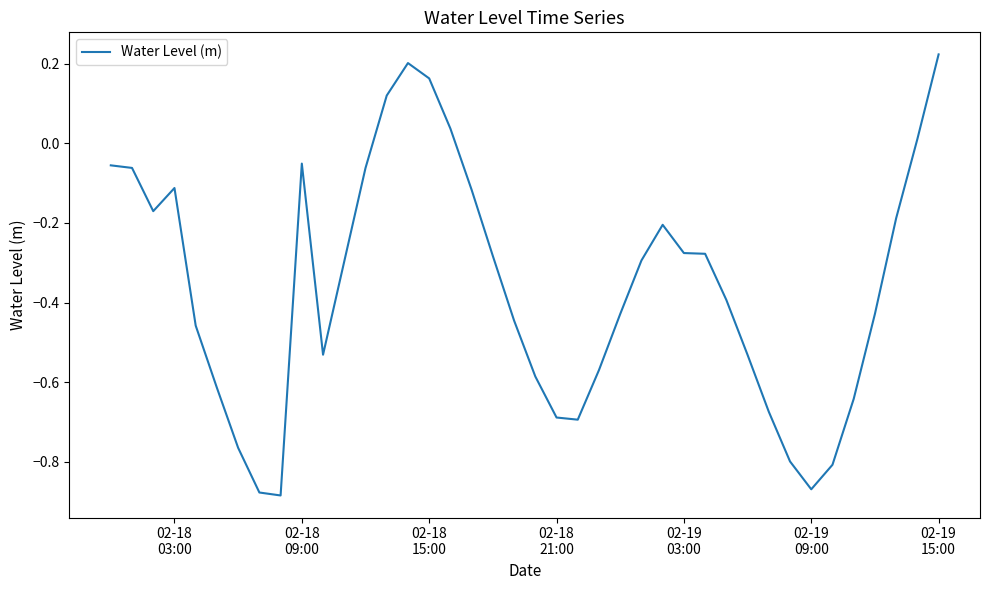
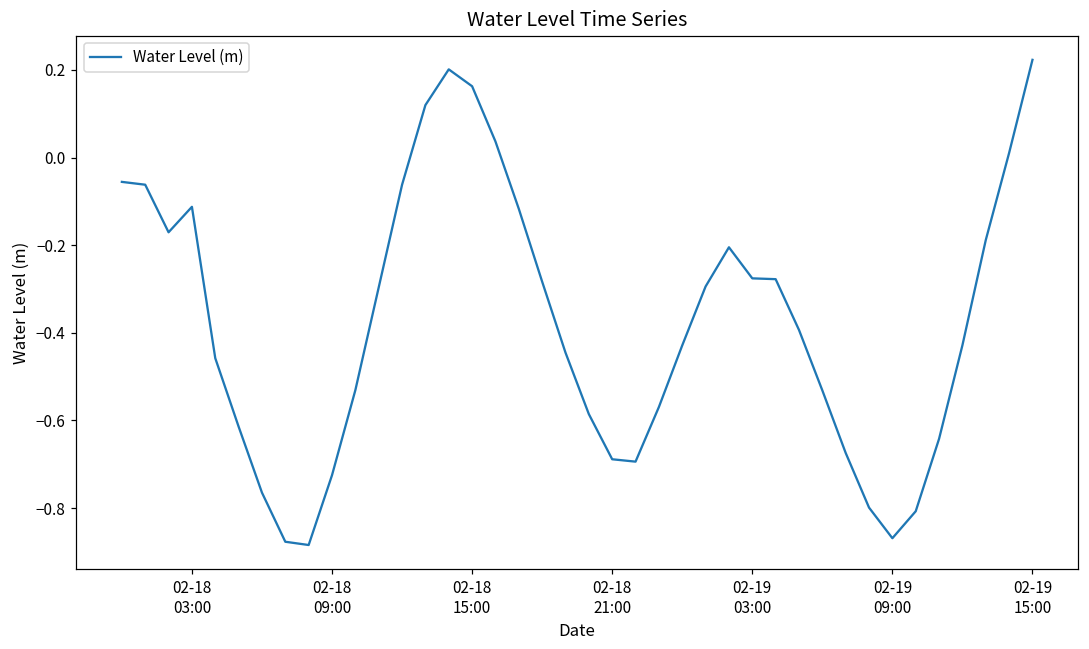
02-18 09:00: -0.05 -> -0.73
